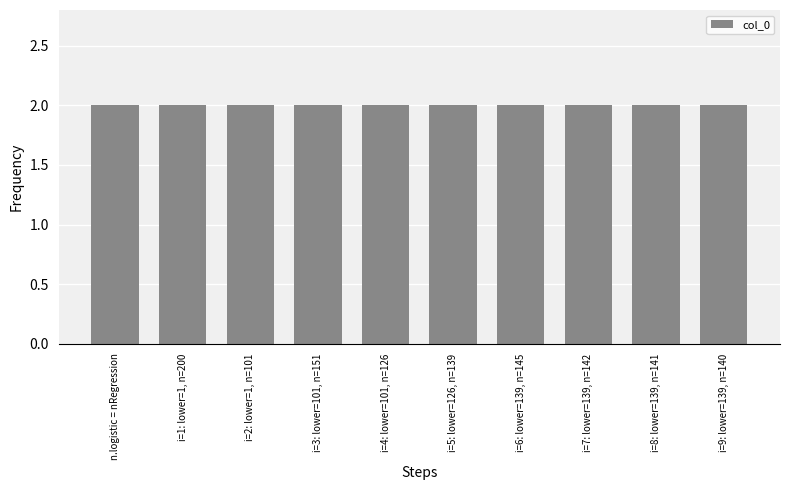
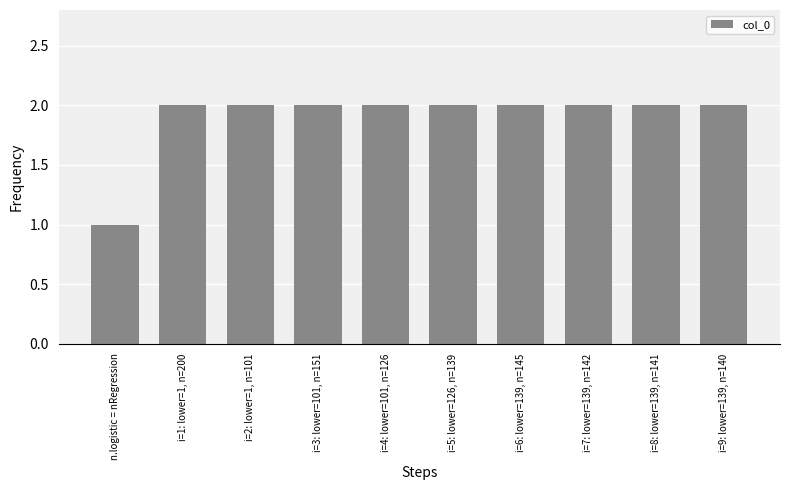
n.logistic = nRegression: 2 -> 1
